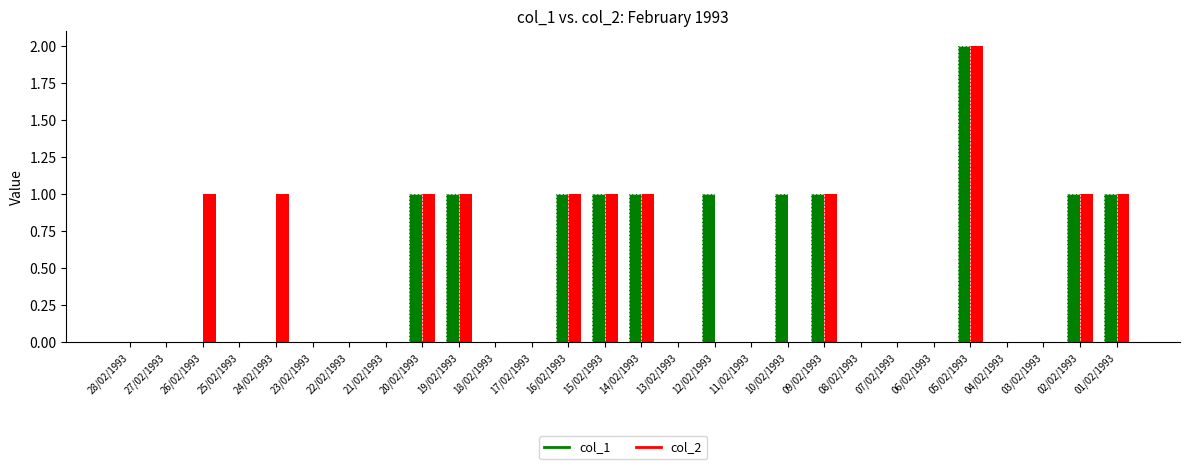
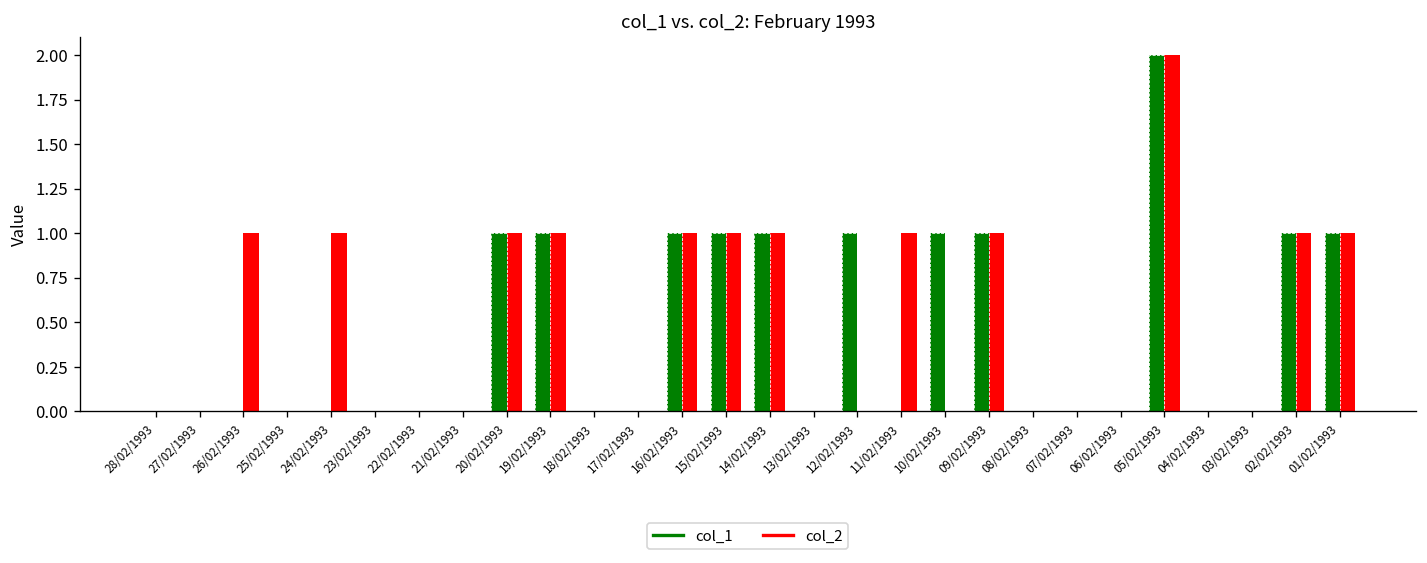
col_2, 11/02/1993: 0 -> 1
